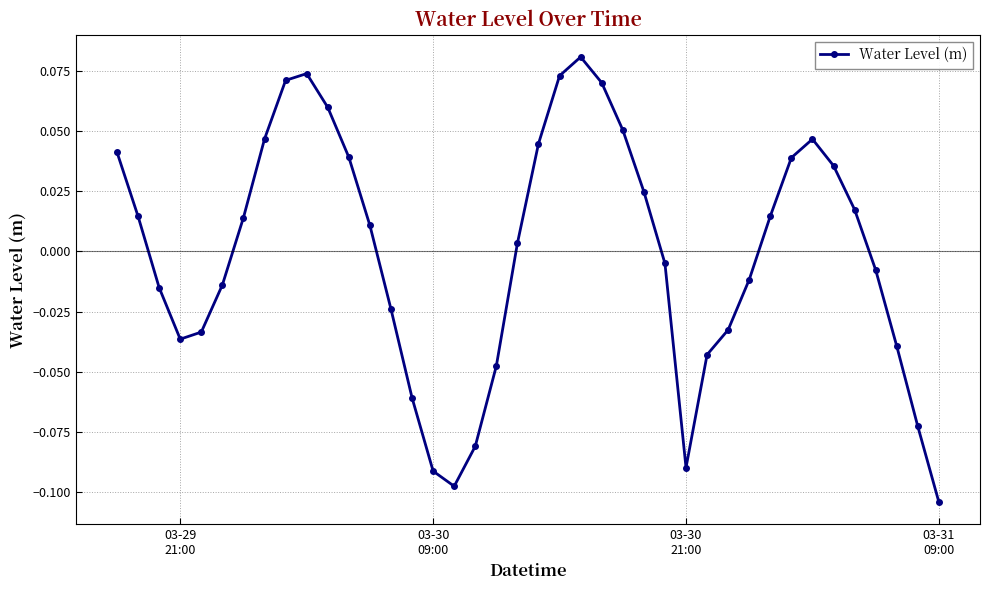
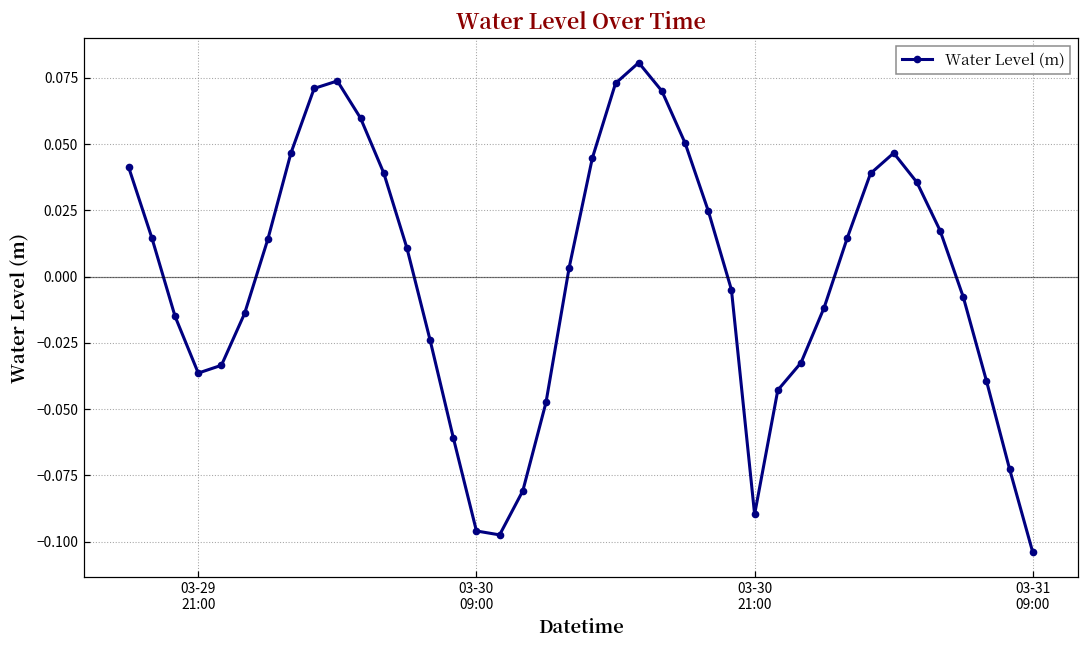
03-30 09:00: -0.091 -> -0.096
